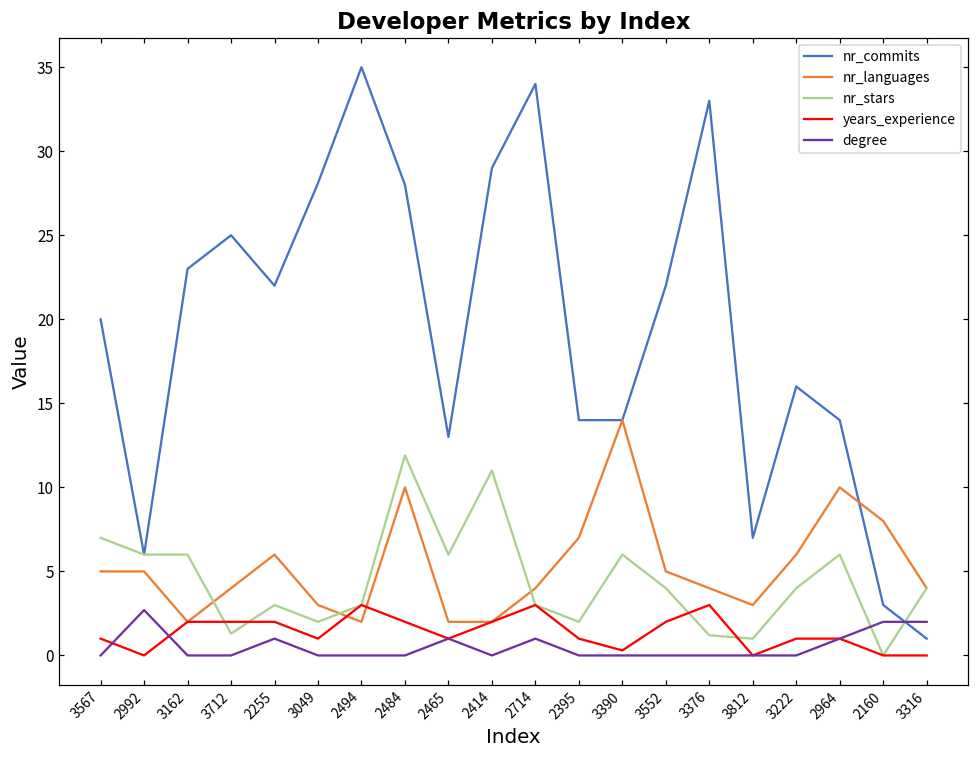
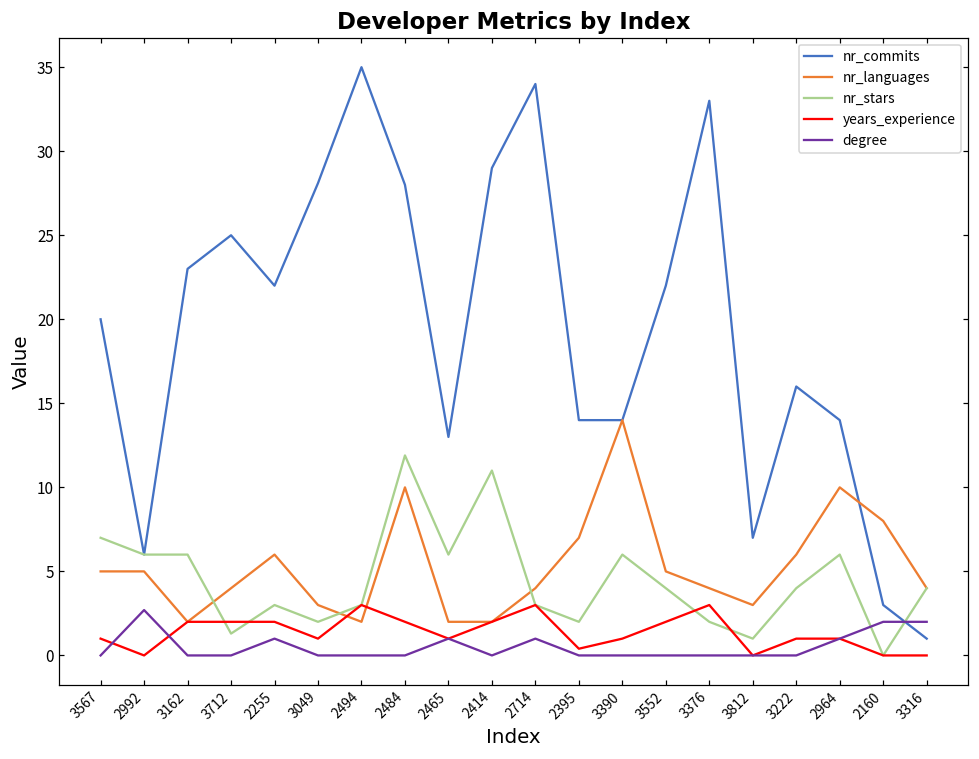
years_experience, 2395: 1.0 -> 0.4
years_experience, 3390: 0.3 -> 1.0
nr_stars, 3376: 1.2 -> 2.0
